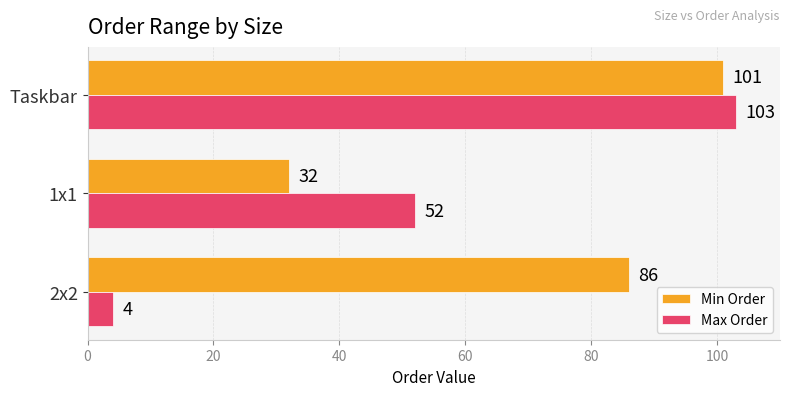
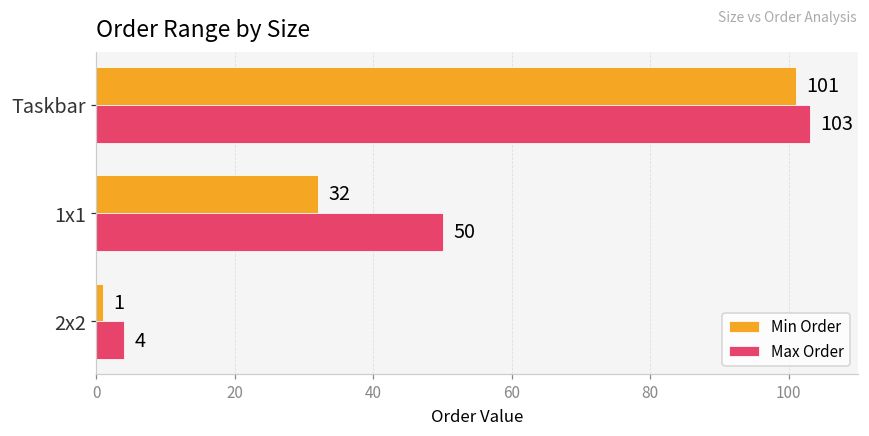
Max Order, 1x1: 52 -> 50
Min Order, 2x2: 86 -> 1
